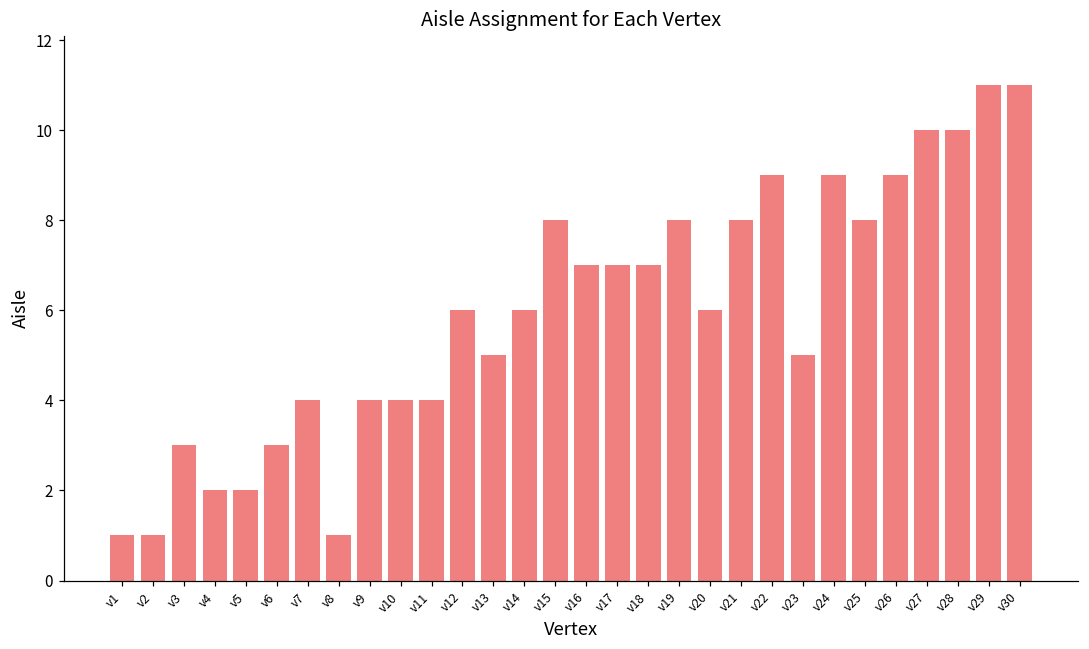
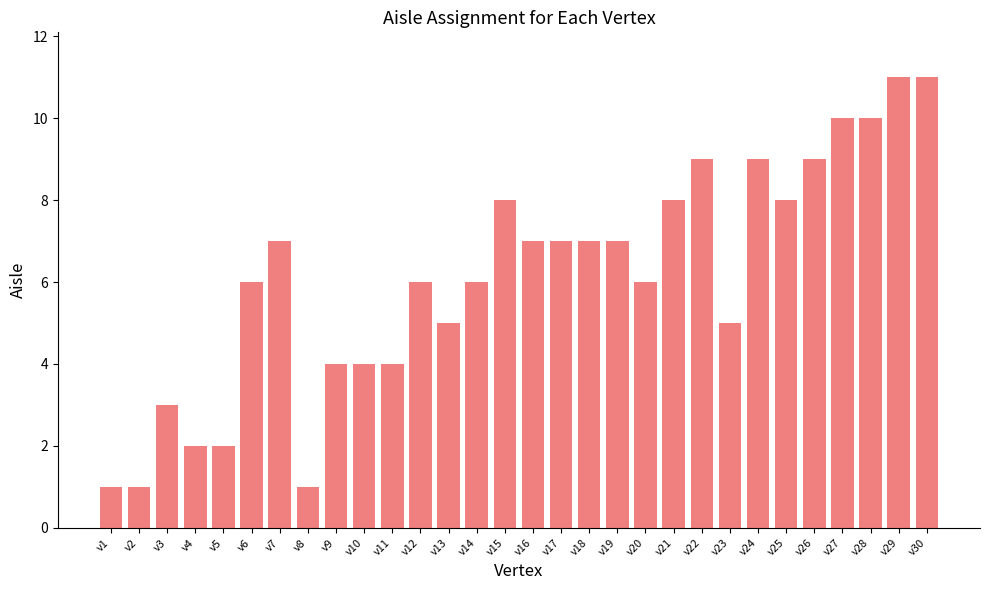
v6: 3 -> 6
v7: 4 -> 7
v19: 8 -> 7
